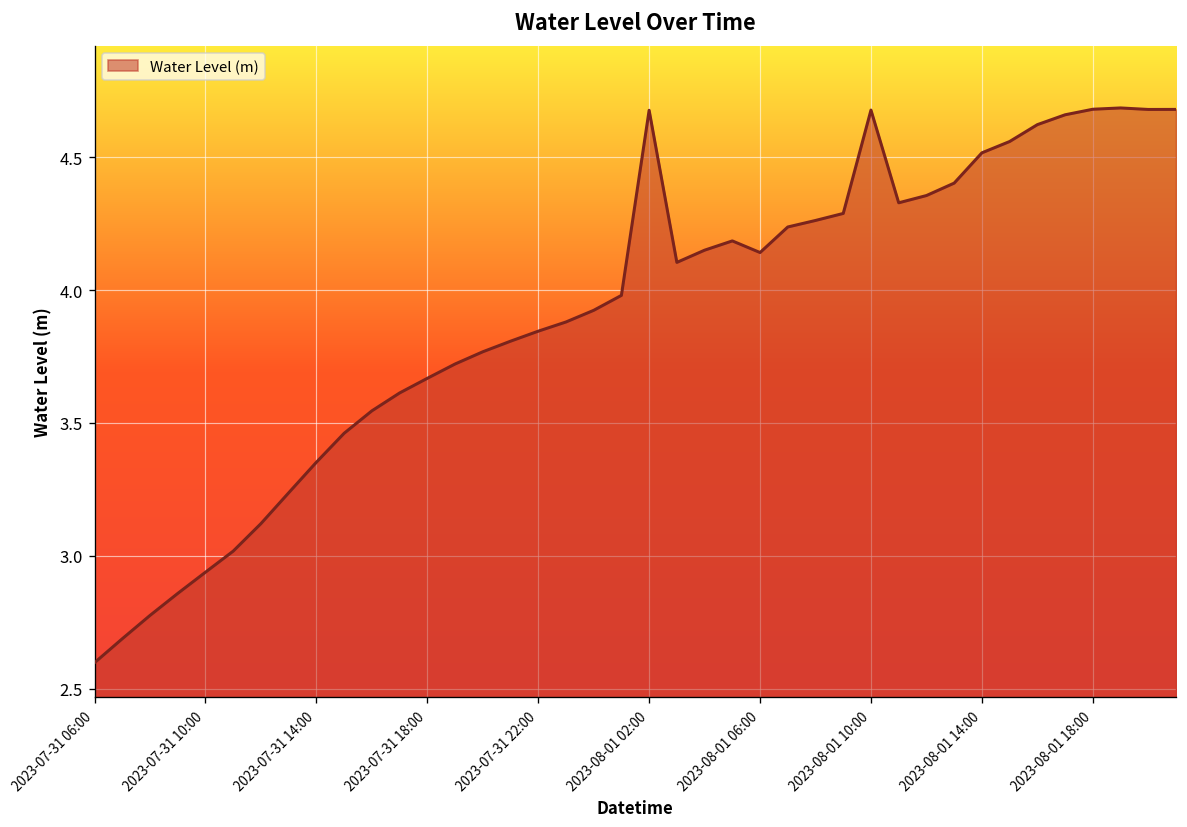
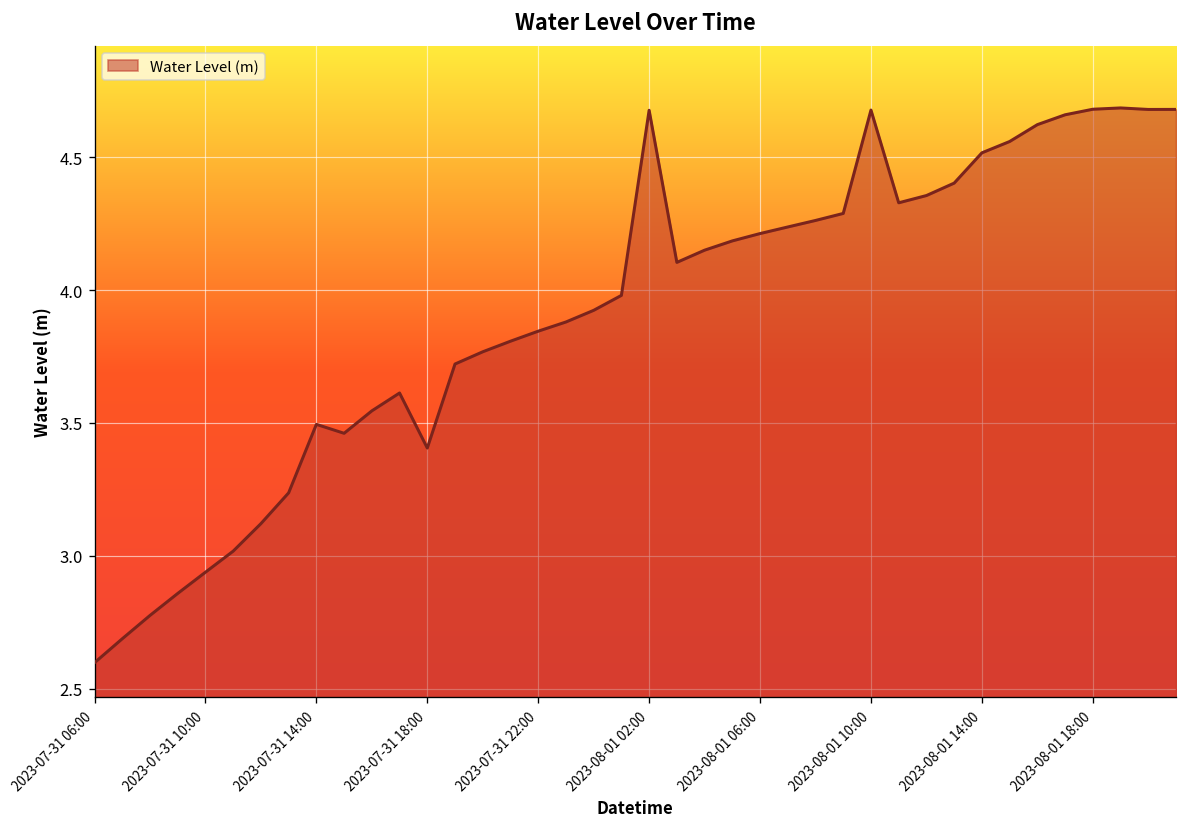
2023-07-31 14:00: 3.35 -> 3.49
2023-07-31 18:00: 3.67 -> 3.41
2023-08-01 06:00: 4.14 -> 4.21
